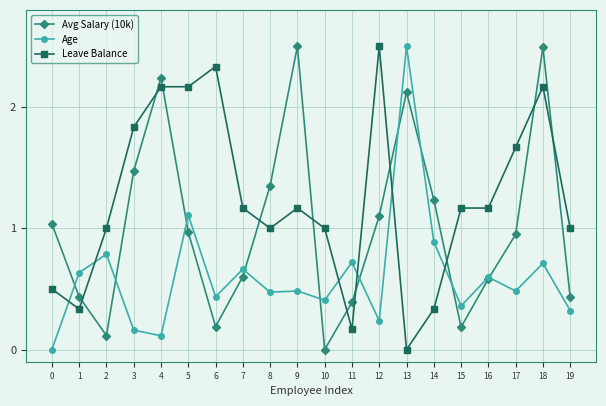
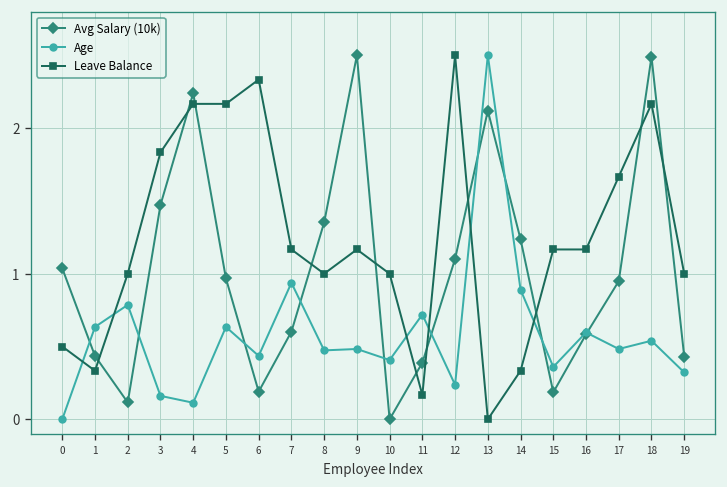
Age, 5: 1.11 -> 0.63
Age, 7: 0.66 -> 0.94
Age, 18: 0.71 -> 0.54
